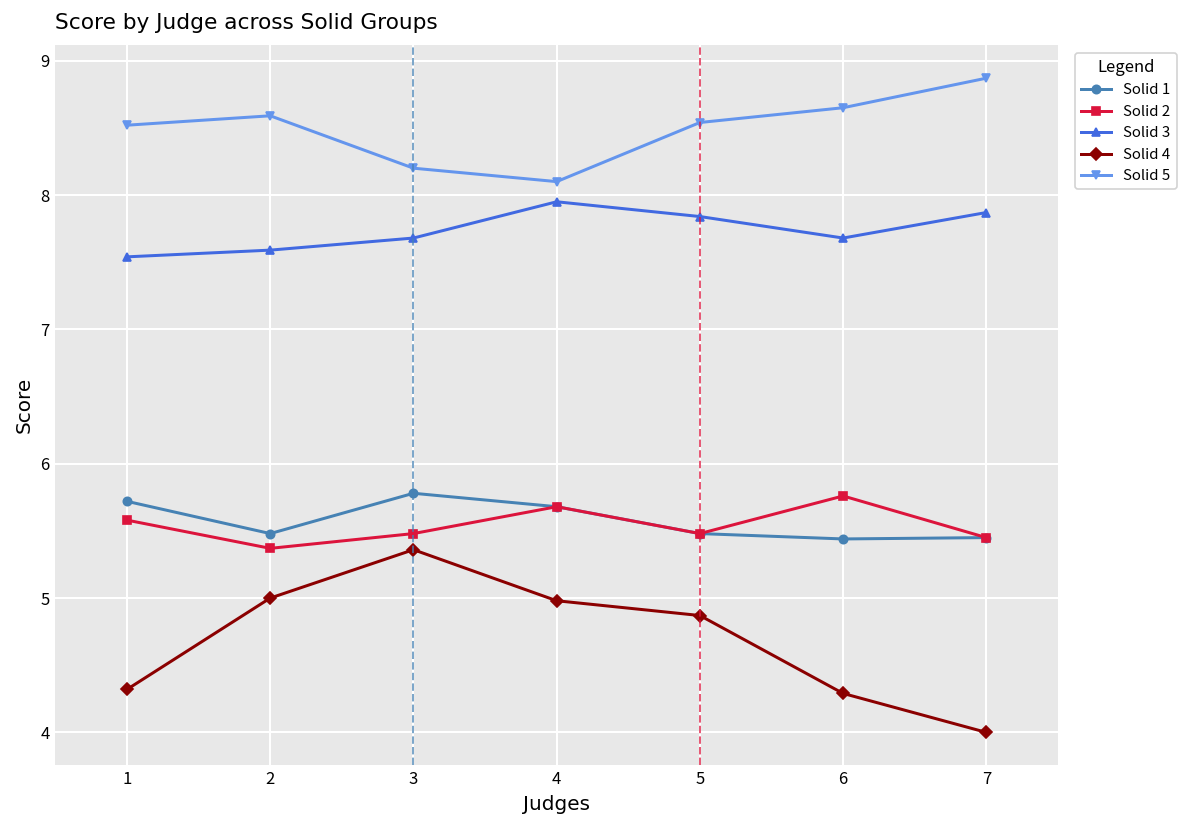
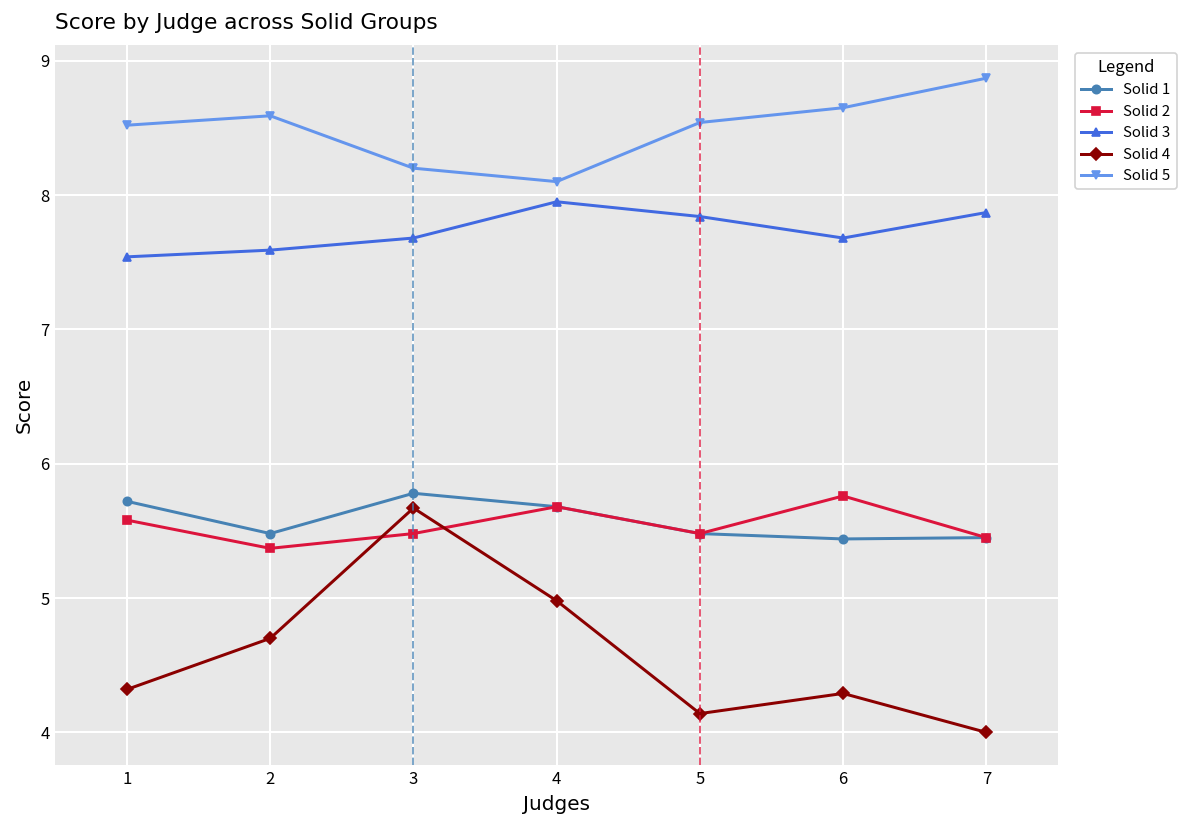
Solid 4, 2: 5.0 -> 4.7
Solid 4, 3: 5.36 -> 5.67
Solid 4, 5: 4.87 -> 4.14
